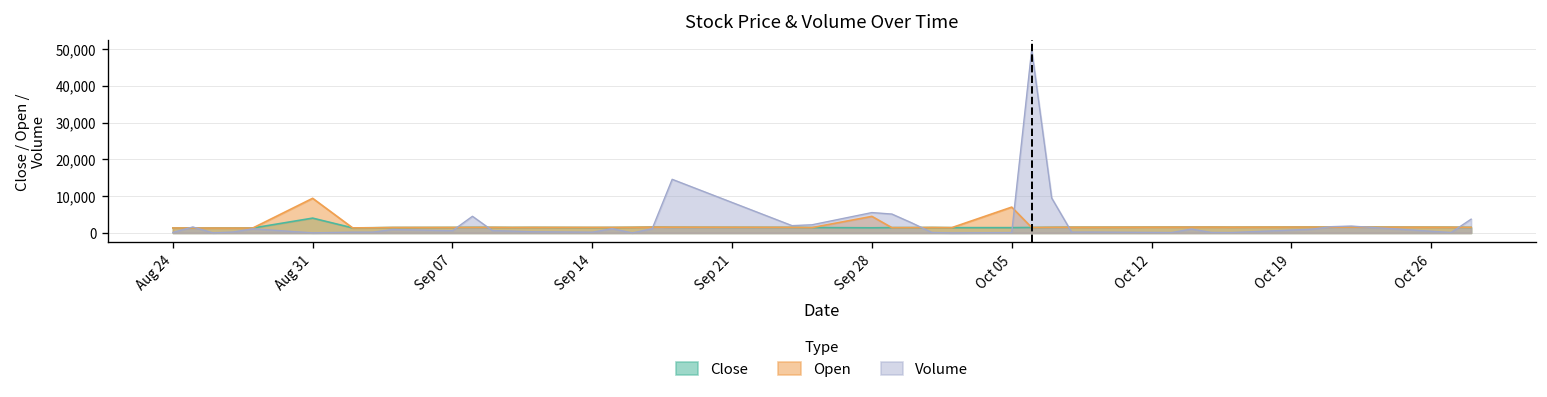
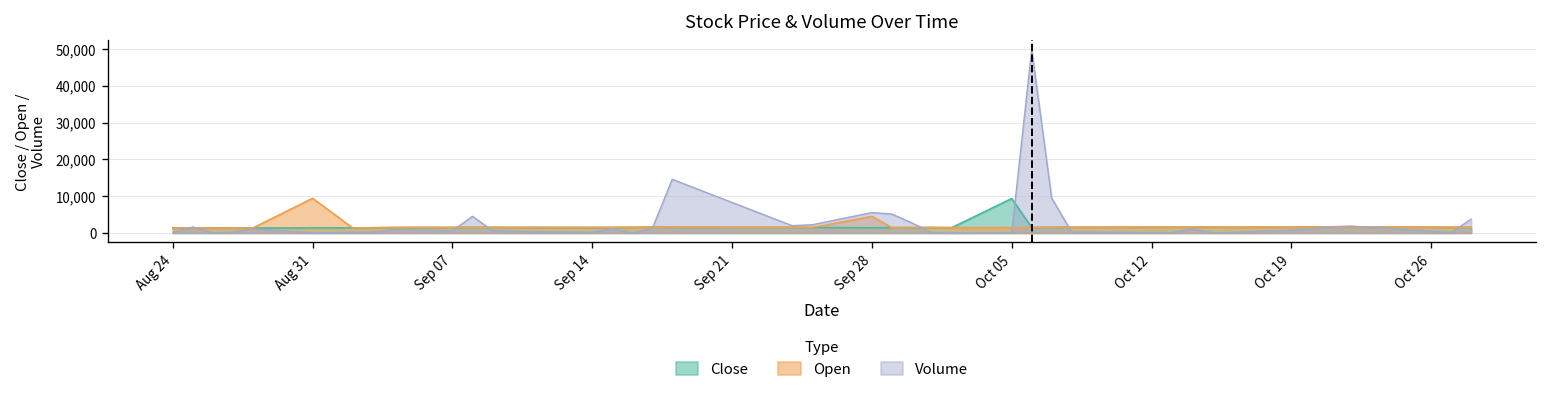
Close, Aug 31: 4,000 -> 1,000
Close, Oct 05: 1,000 -> 9,000
Open, Oct 05: 7,000 -> 1,000
